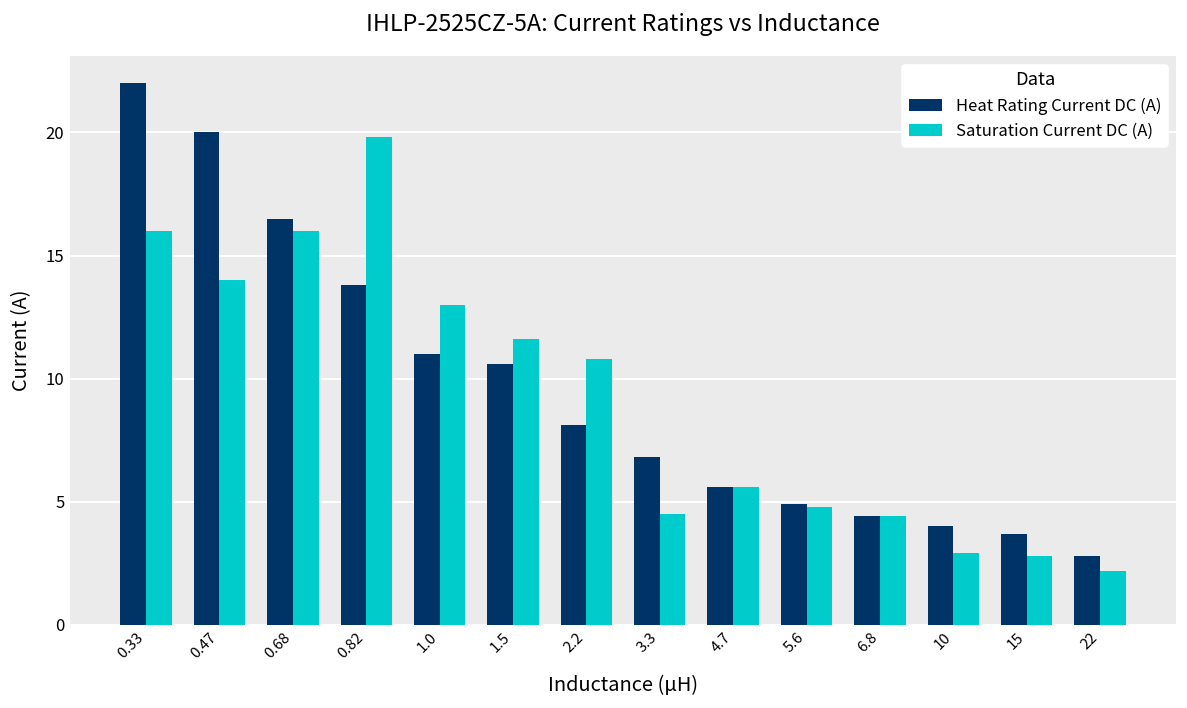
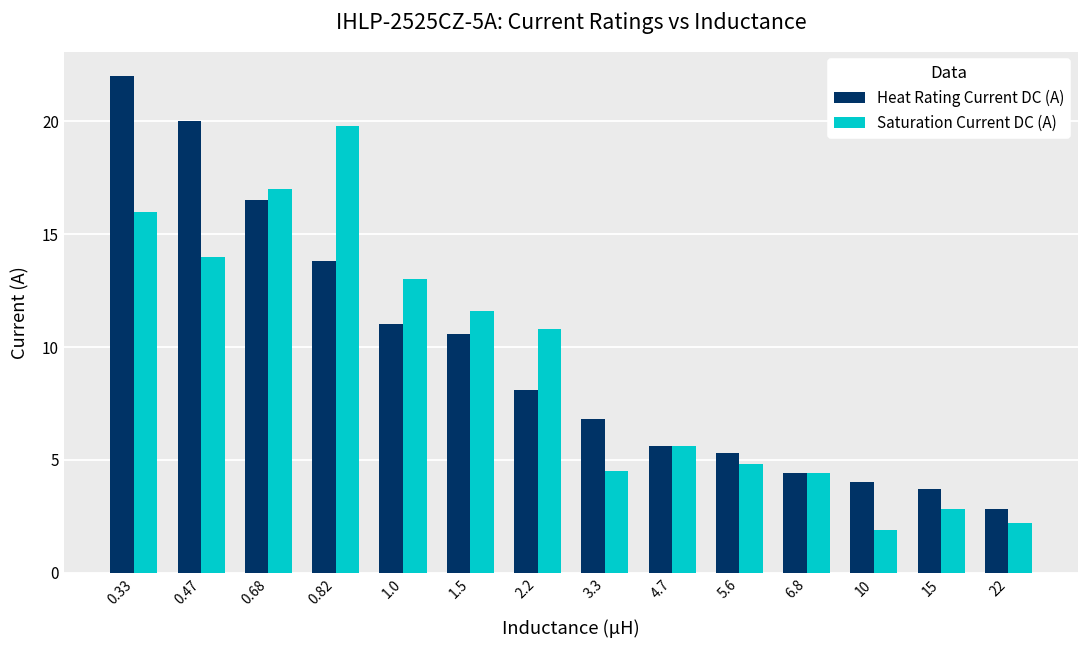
Saturation Current DC (A), 0.68: 16 -> 17
Heat Rating Current DC (A), 5.6: 4.9 -> 5.3
Saturation Current DC (A), 10: 2.9 -> 1.9
